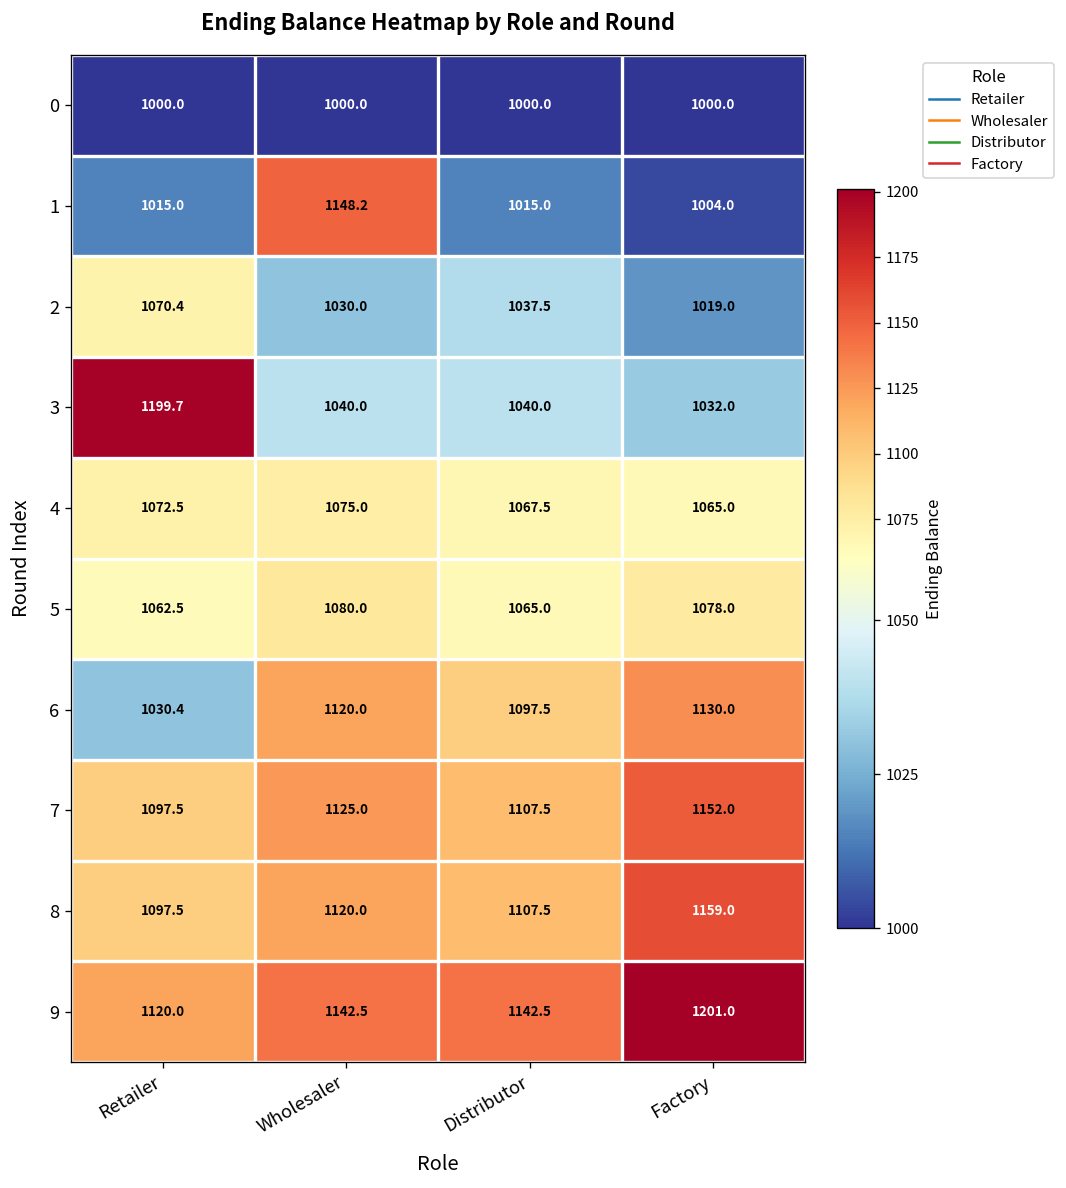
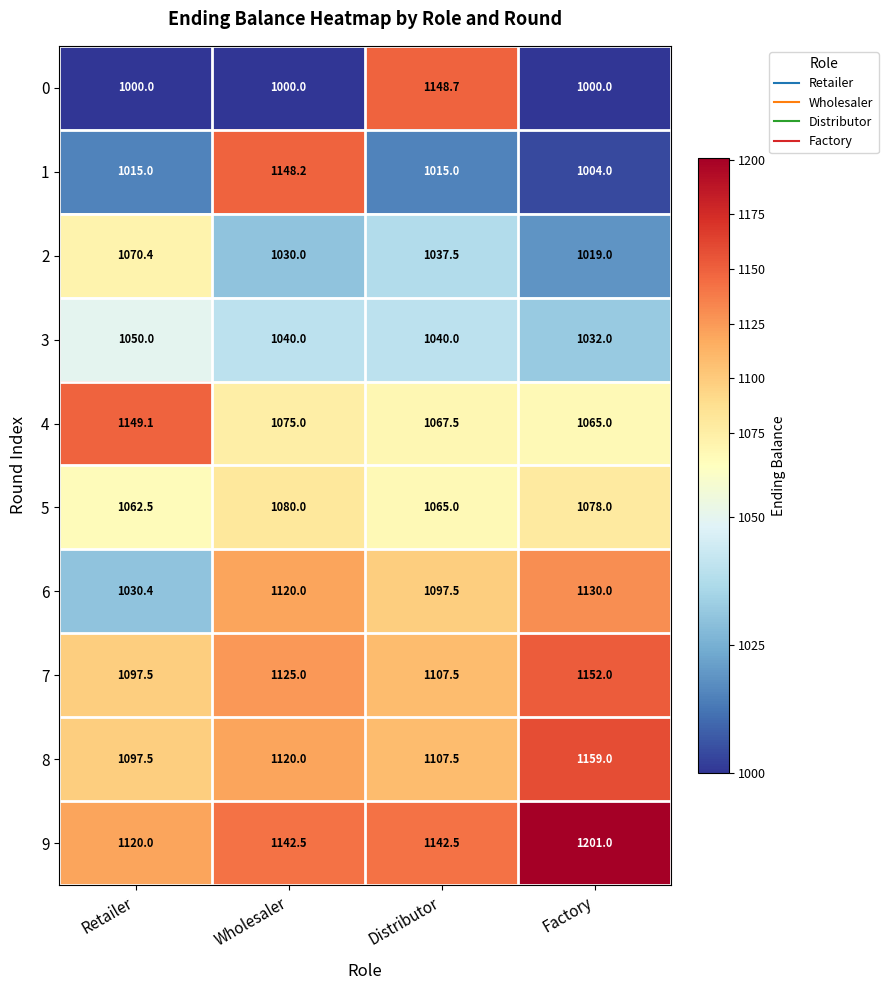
0, Distributor: 1000.0 -> 1148.7
3, Retailer: 1199.7 -> 1050.0
4, Retailer: 1072.5 -> 1149.1
